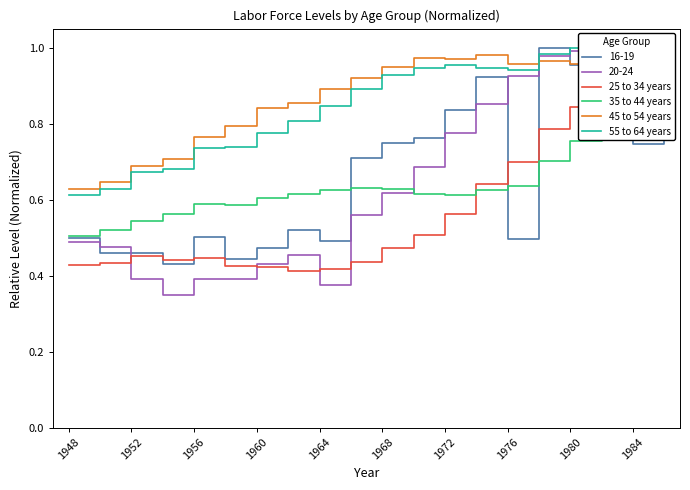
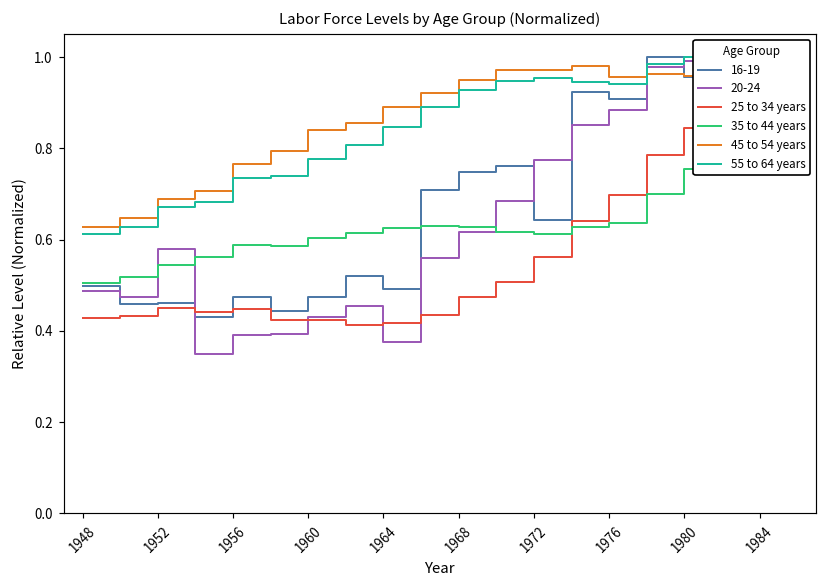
20-24, 1952: 0.39 -> 0.58
16-19, 1956: 0.50 -> 0.47
16-19, 1972: 0.84 -> 0.64
16-19, 1976: 0.50 -> 0.91
20-24, 1976: 0.93 -> 0.88
